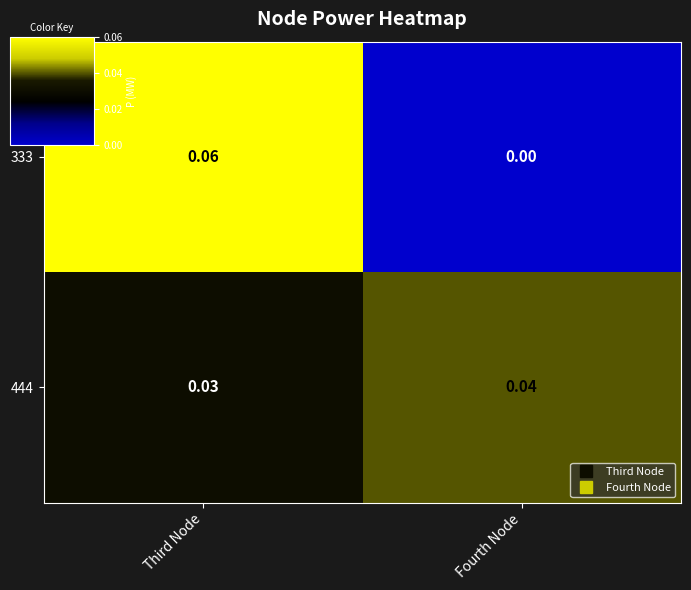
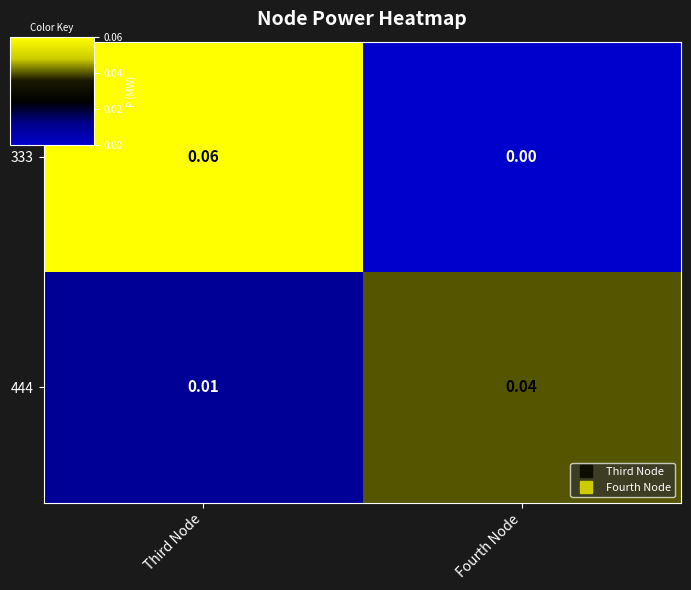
444, Third Node: 0.03 -> 0.01
